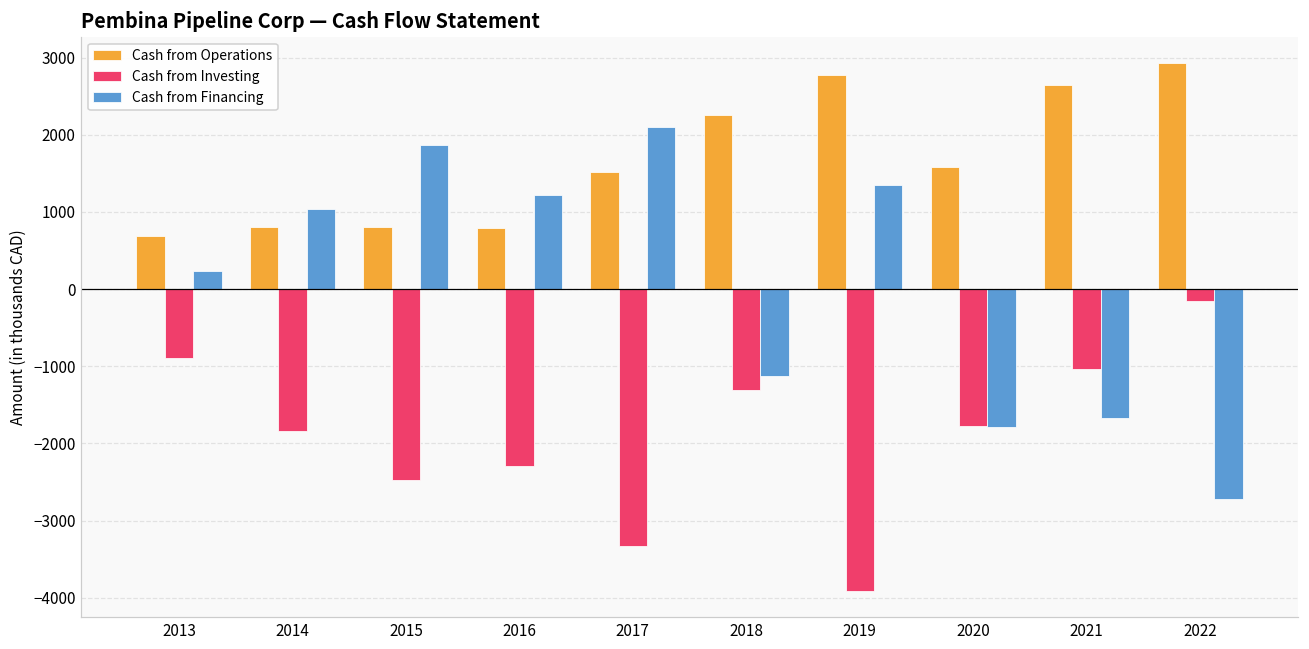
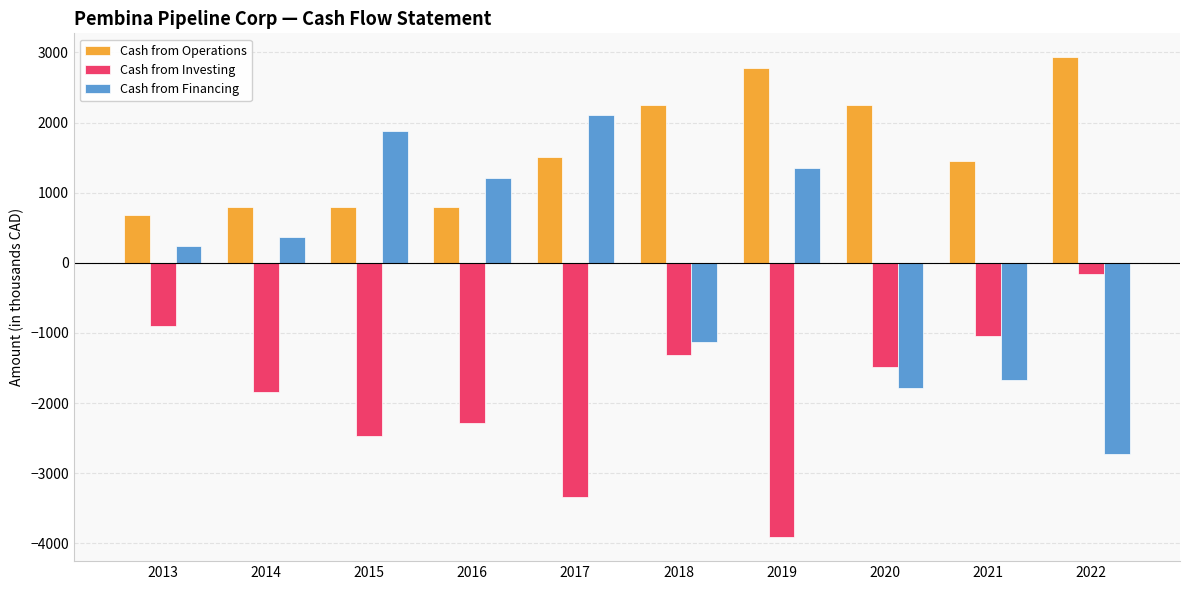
Cash from Financing, 2014: 1000 -> 400
Cash from Operations, 2020: 1600 -> 2300
Cash from Investing, 2020: -1800 -> -1500
Cash from Operations, 2021: 2700 -> 1400
